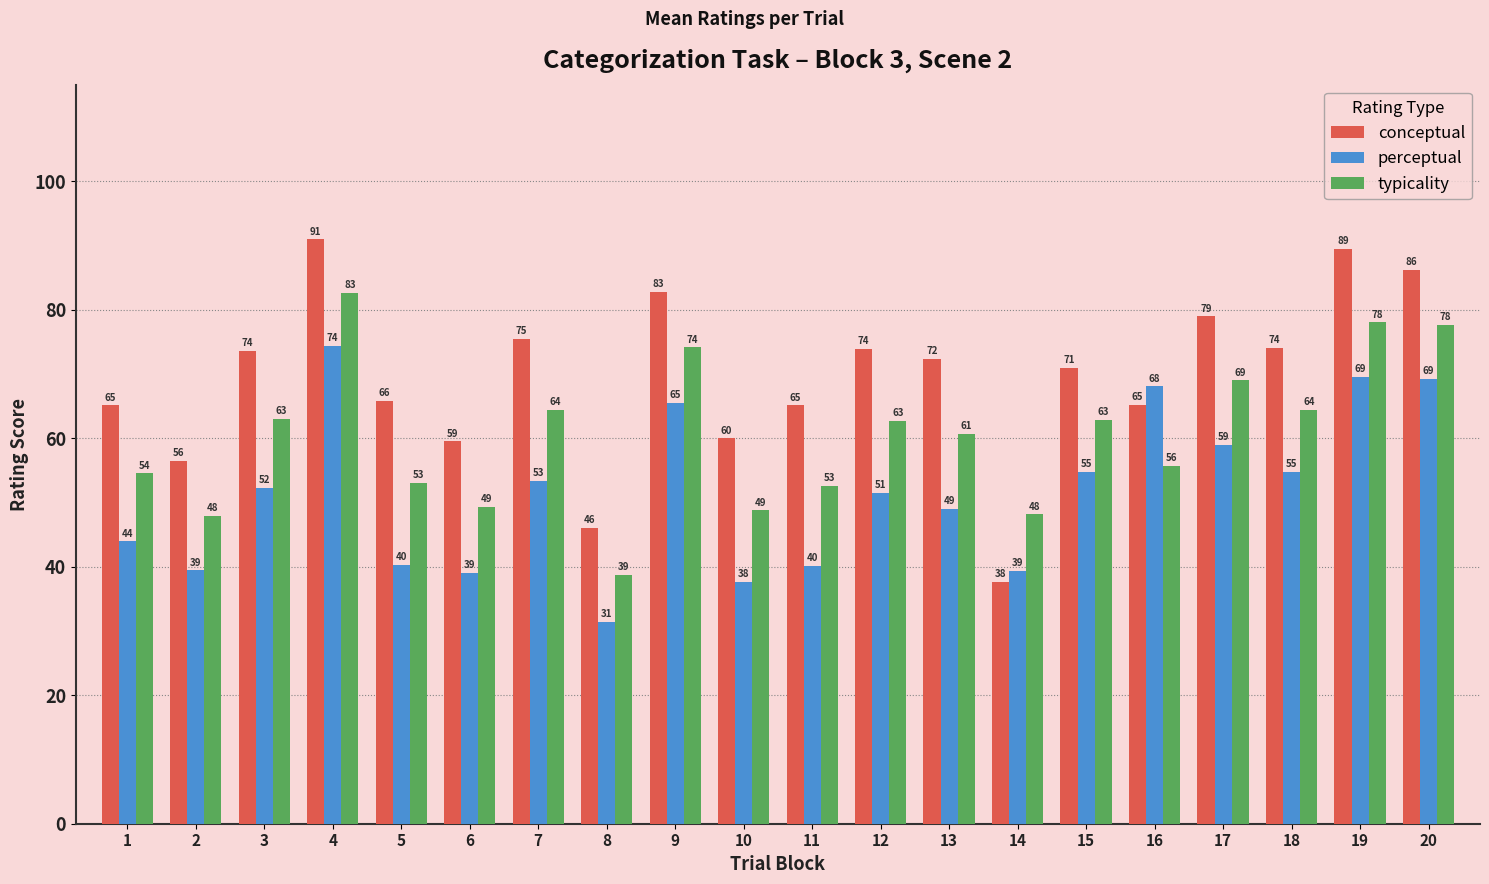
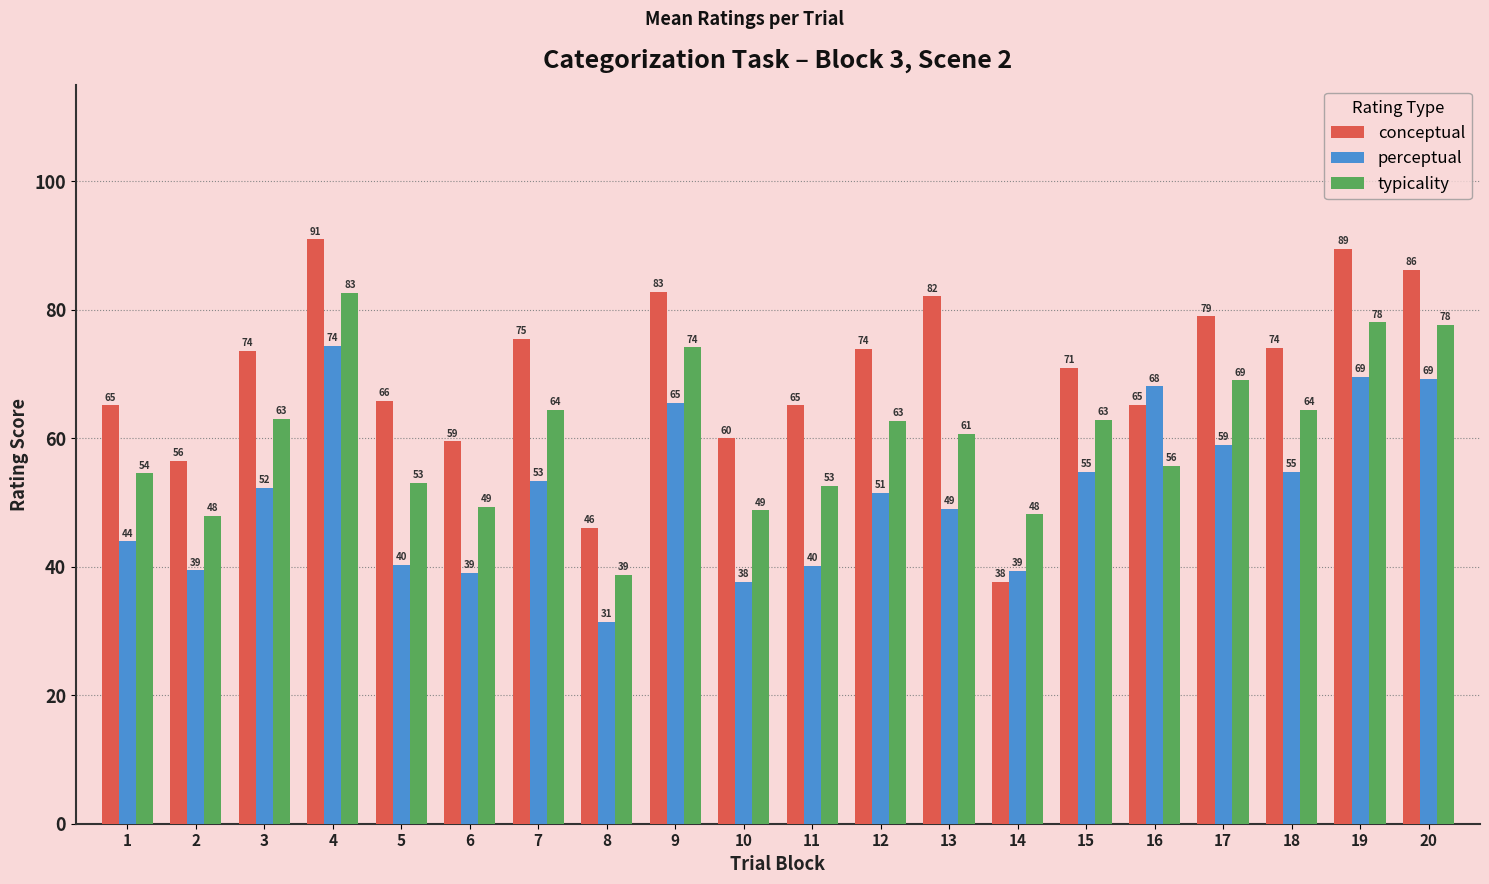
conceptual, 13: 72 -> 82
